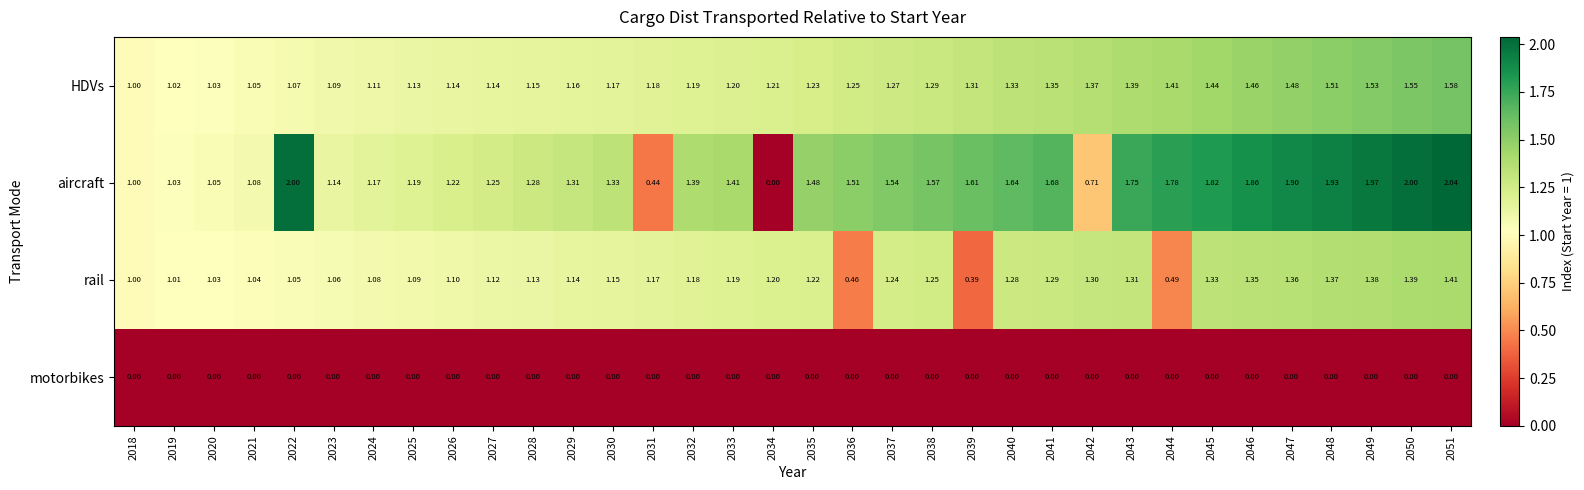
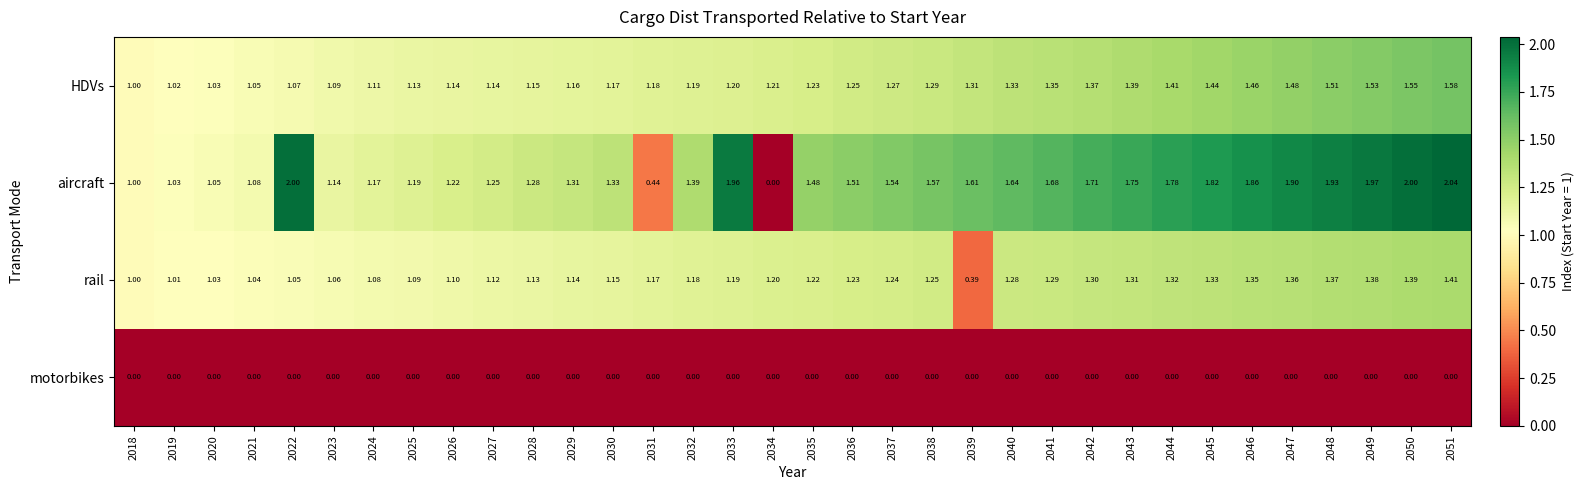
aircraft, 2033: 1.41 -> 1.96
aircraft, 2042: 0.71 -> 1.71
rail, 2036: 0.46 -> 1.23
rail, 2044: 0.49 -> 1.32
